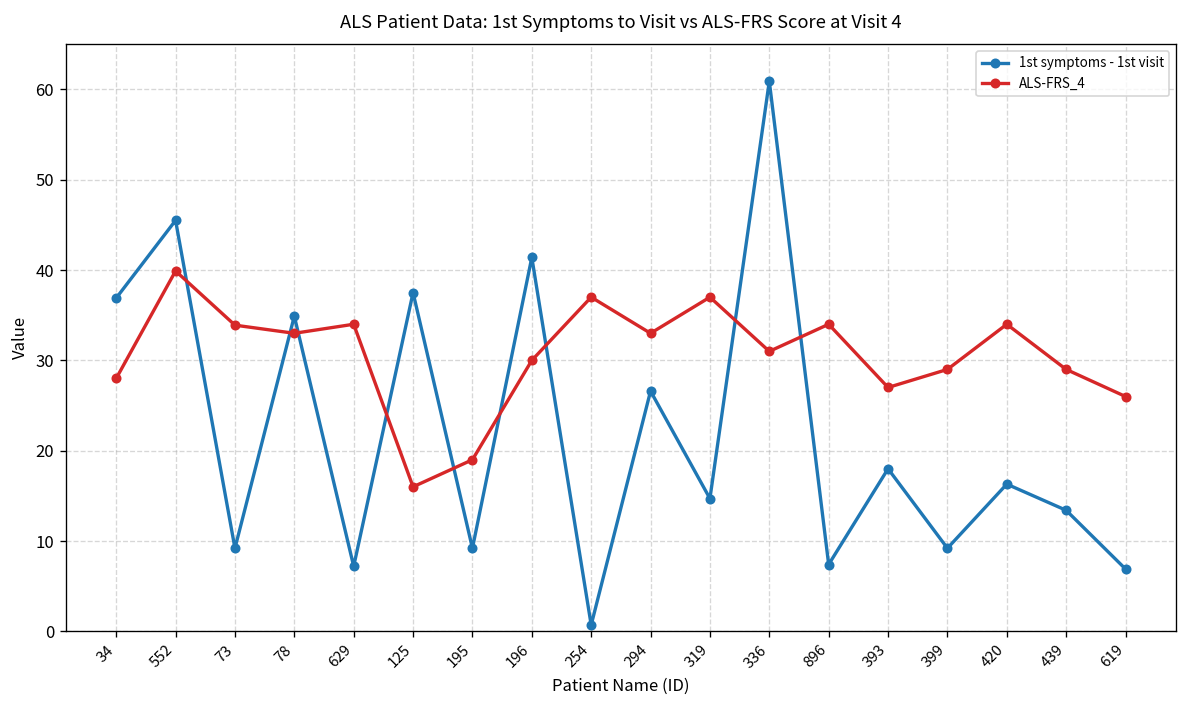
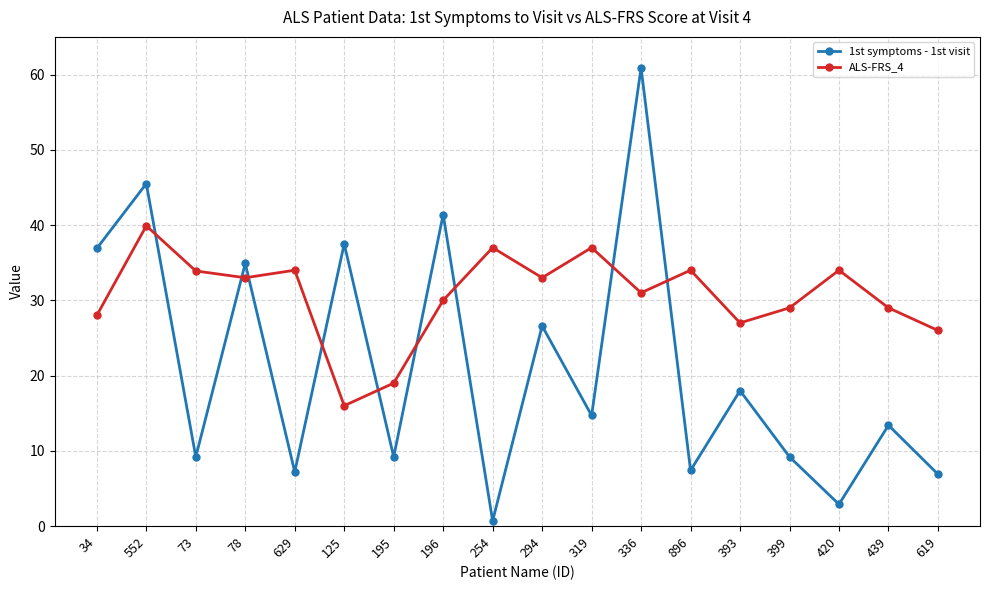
1st symptoms - 1st visit, 420: 16 -> 3
